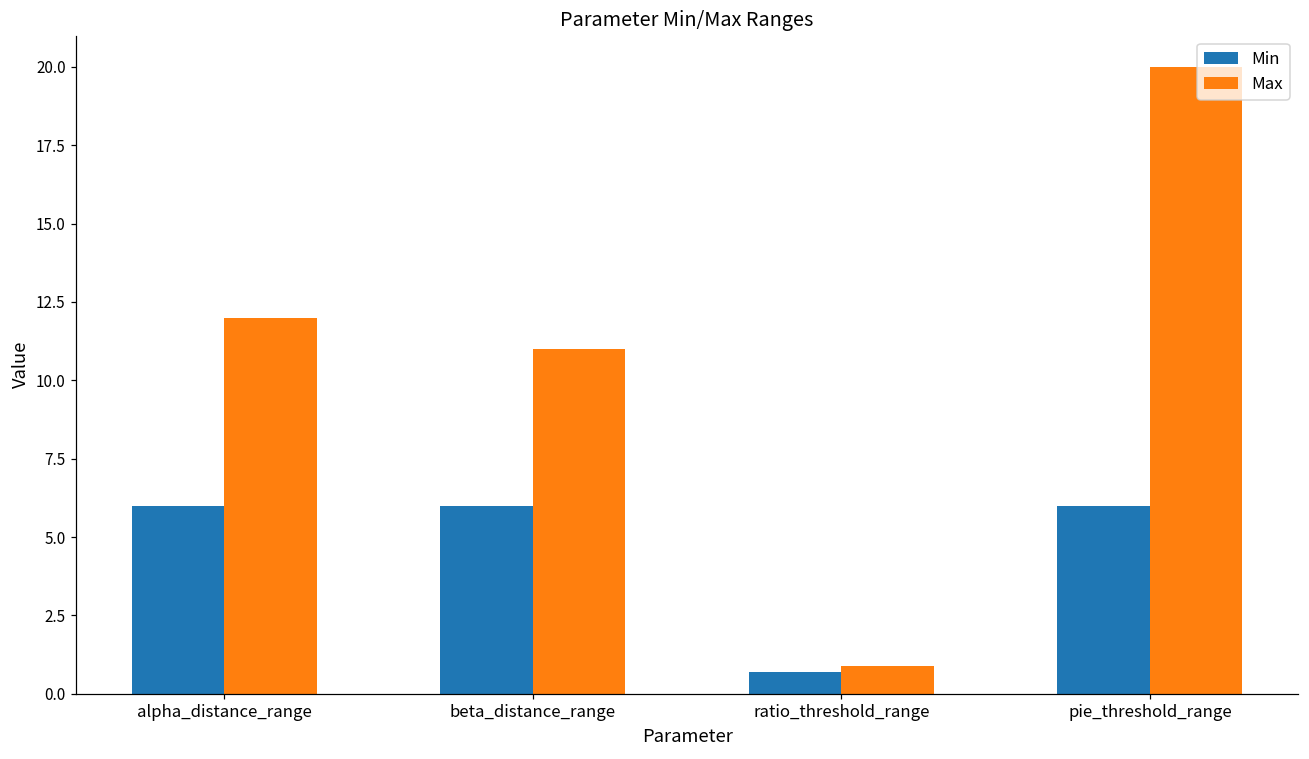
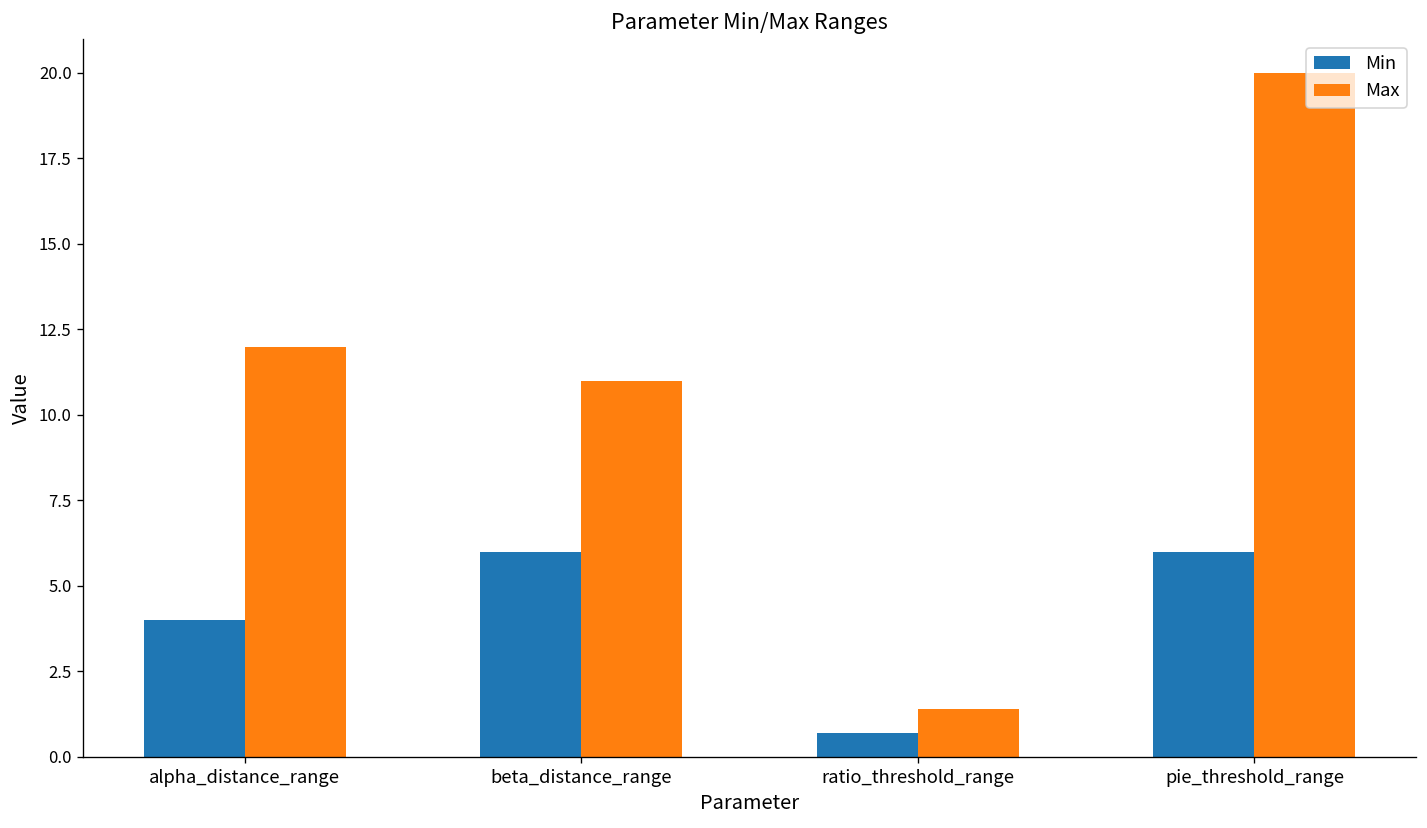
Min, alpha_distance_range: 6 -> 4
Max, ratio_threshold_range: 0.9 -> 1.4
